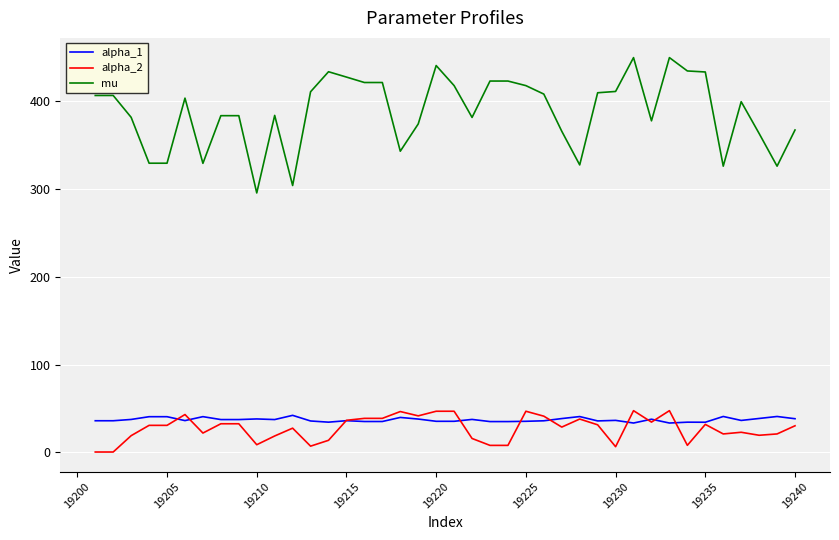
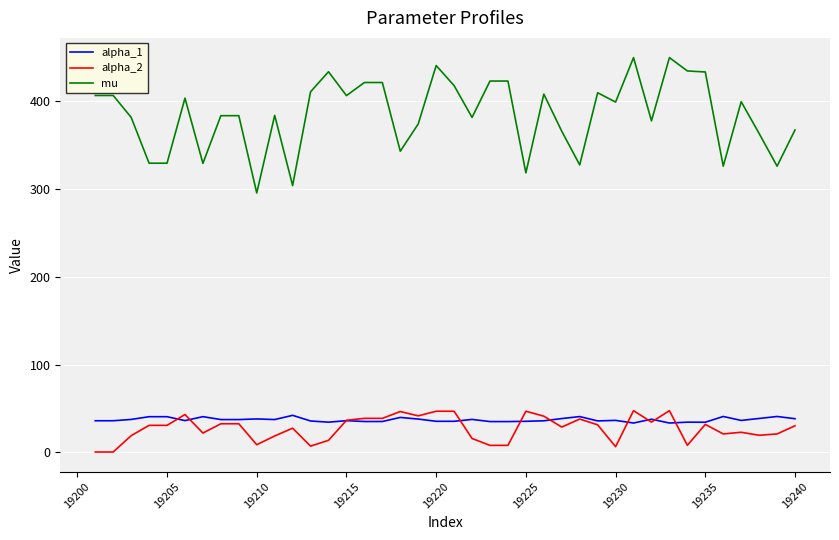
mu, 19215: 430 -> 410
mu, 19225: 420 -> 320
mu, 19230: 410 -> 400
